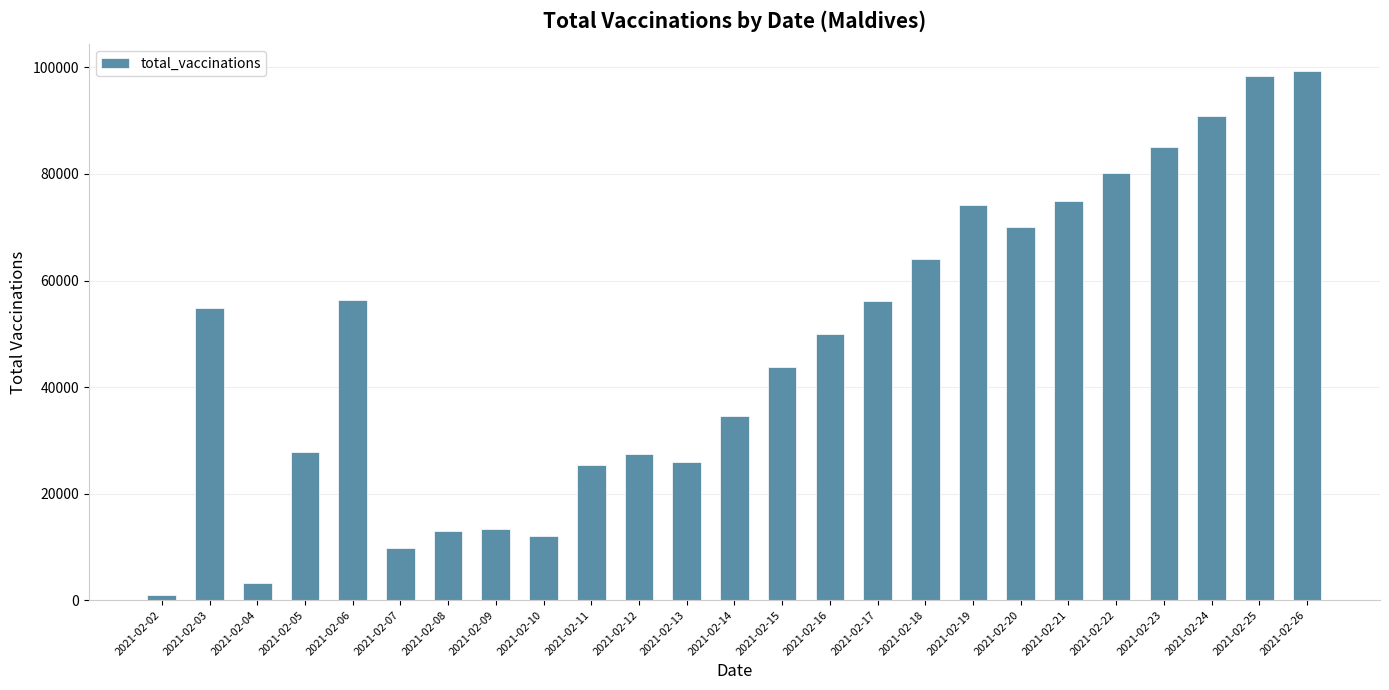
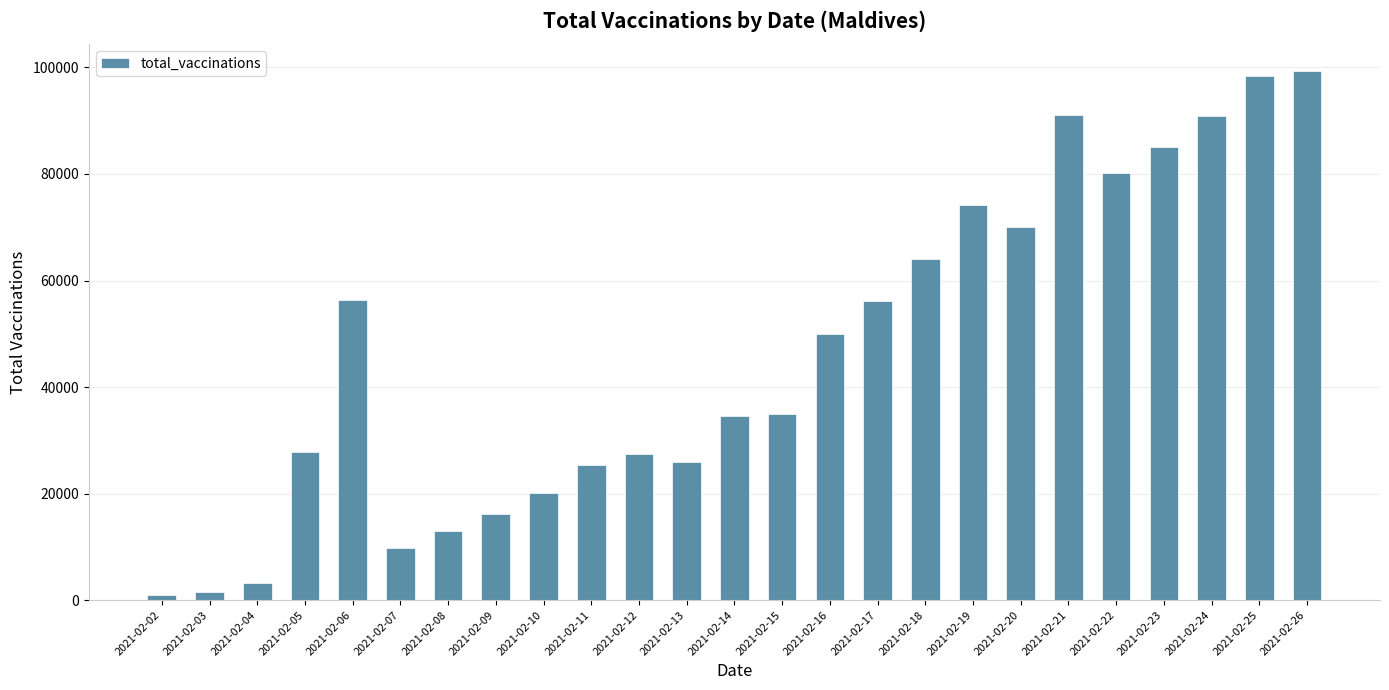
2021-02-03: 55000 -> 2000
2021-02-09: 13000 -> 16000
2021-02-10: 12000 -> 20000
2021-02-15: 44000 -> 35000
2021-02-21: 75000 -> 91000
